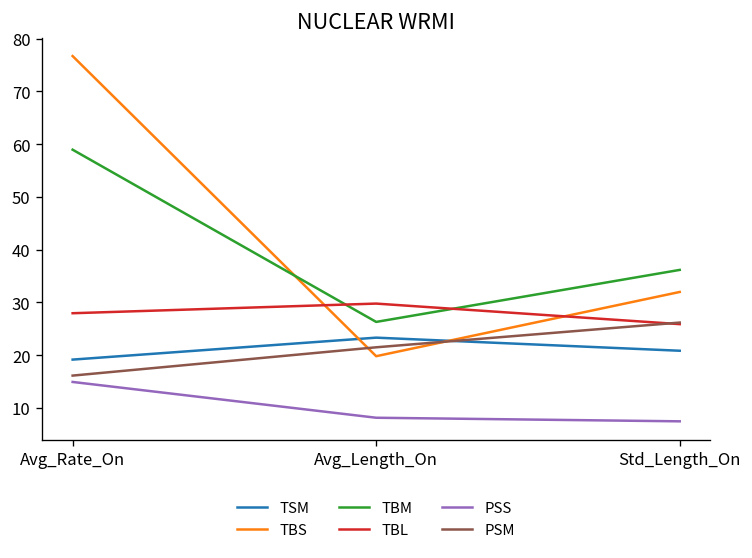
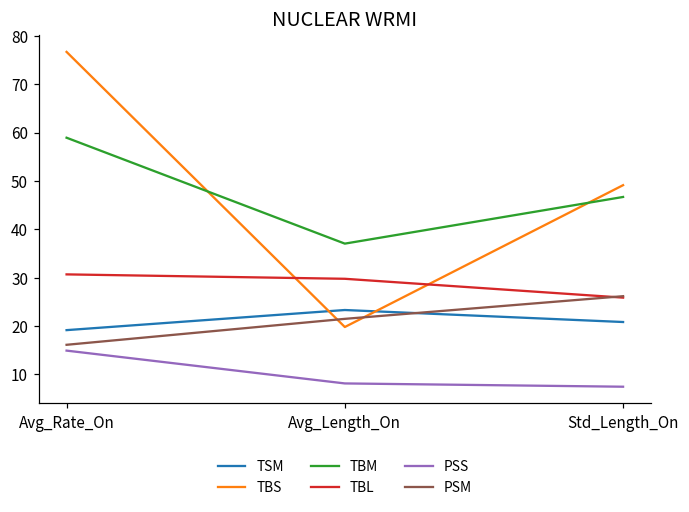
TBL, Avg_Rate_On: 28 -> 31
TBM, Avg_Length_On: 26 -> 37
TBS, Std_Length_On: 32 -> 49
TBM, Std_Length_On: 36 -> 47
